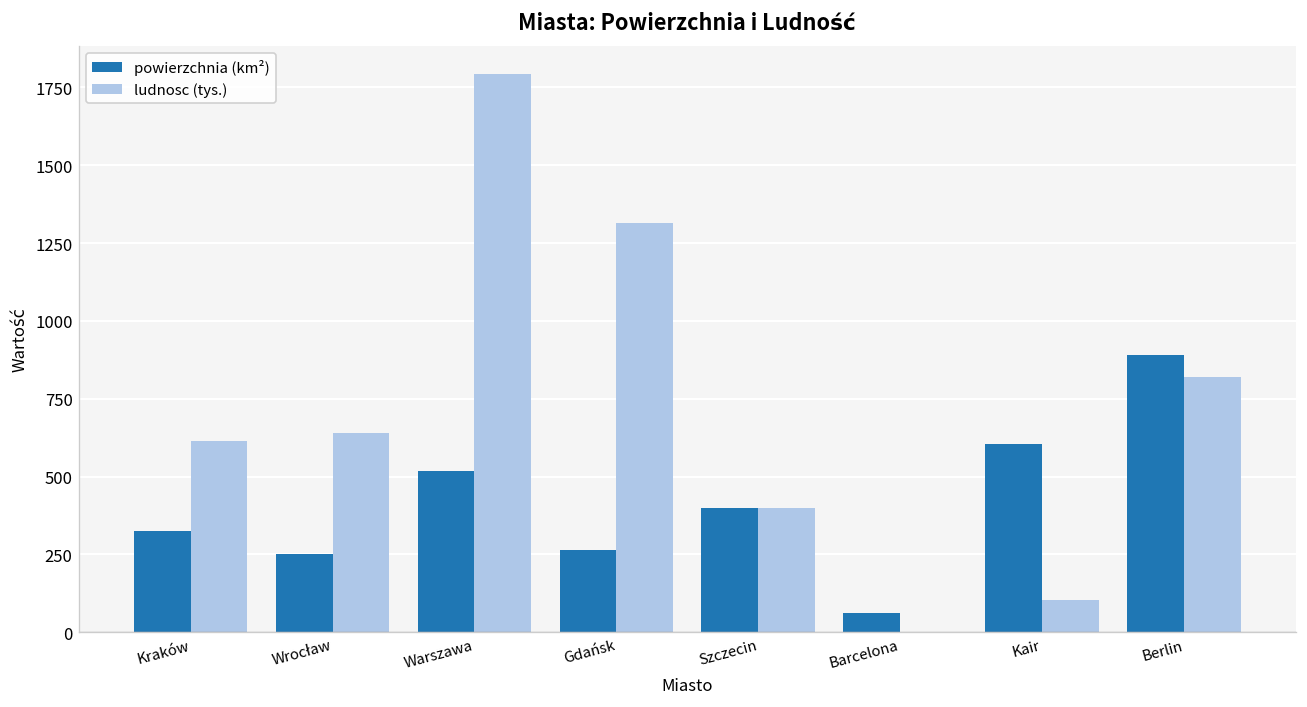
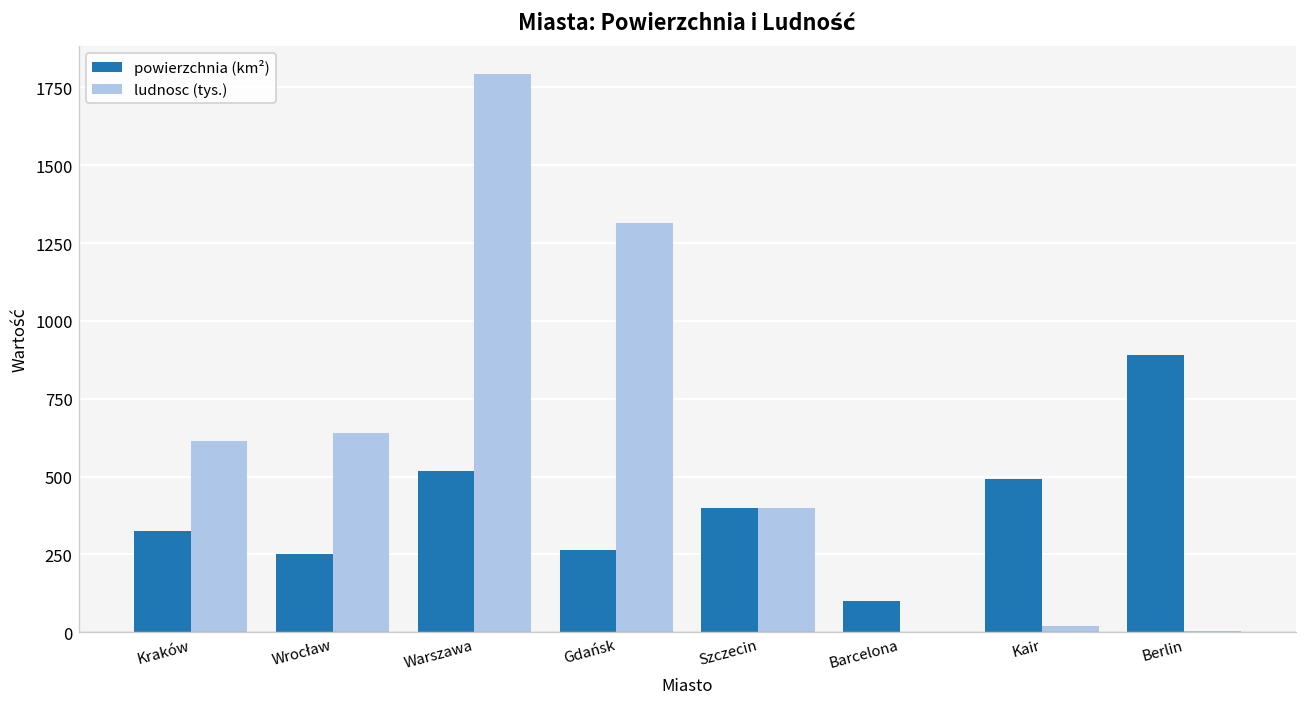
powierzchnia (km²), Barcelona: 60 -> 100
powierzchnia (km²), Kair: 610 -> 490
ludnosc (tys.), Kair: 100 -> 20
ludnosc (tys.), Berlin: 820 -> 0
